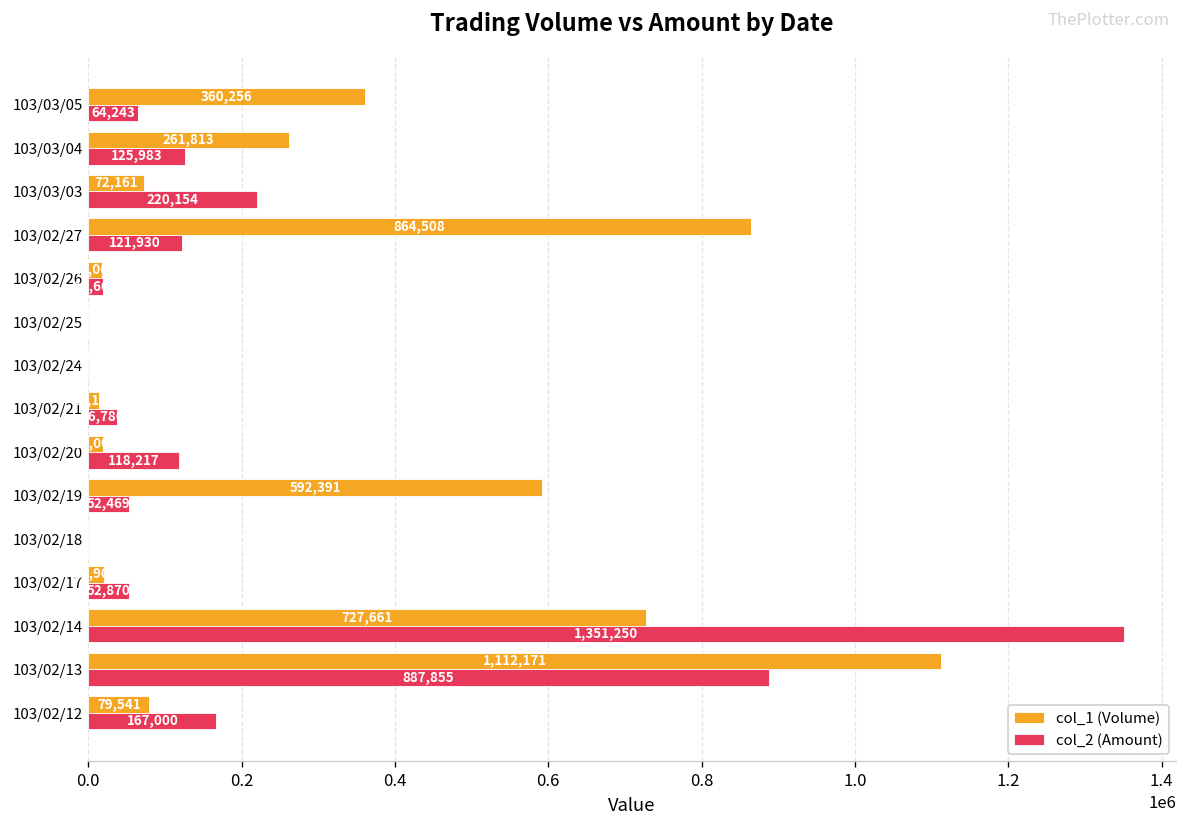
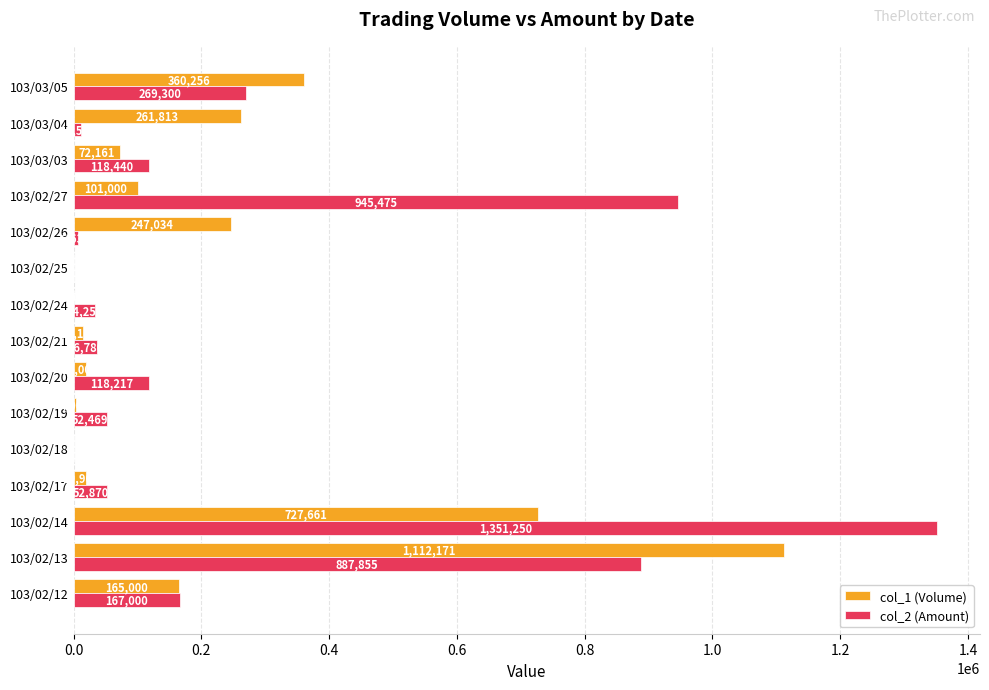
col_2 (Amount), 103/03/05: 64,243 -> 269,300
col_2 (Amount), 103/03/04: 130000 -> 10000
col_2 (Amount), 103/03/03: 220,154 -> 118,440
col_1 (Volume), 103/02/27: 864,508 -> 101,000
col_2 (Amount), 103/02/27: 121,930 -> 945,475
col_1 (Volume), 103/02/26: 20000 -> 250000
col_2 (Amount), 103/02/26: 20000 -> 10000
col_2 (Amount), 103/02/24: 0 -> 30000
col_1 (Volume), 103/02/19: 590000 -> 0
col_1 (Volume), 103/02/12: 79,541 -> 165,000
